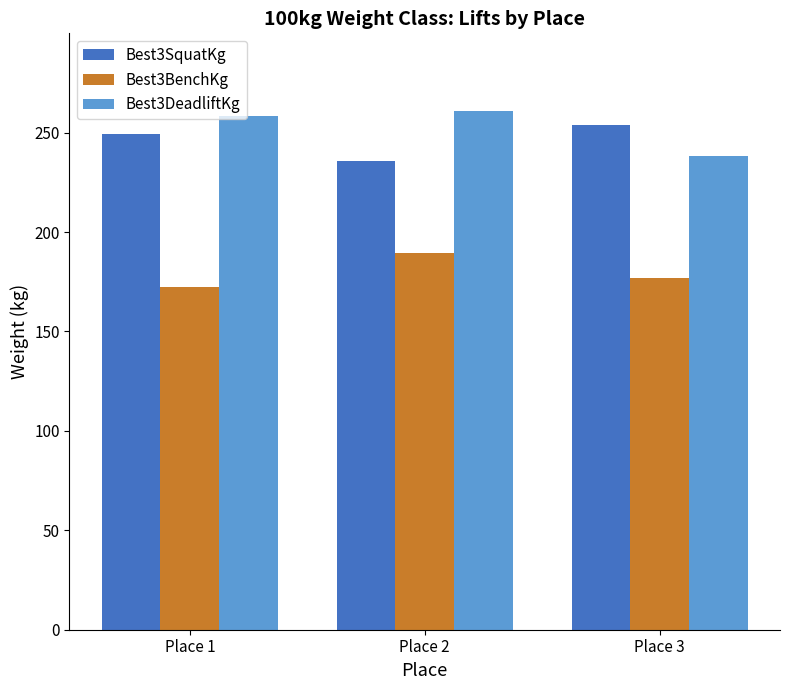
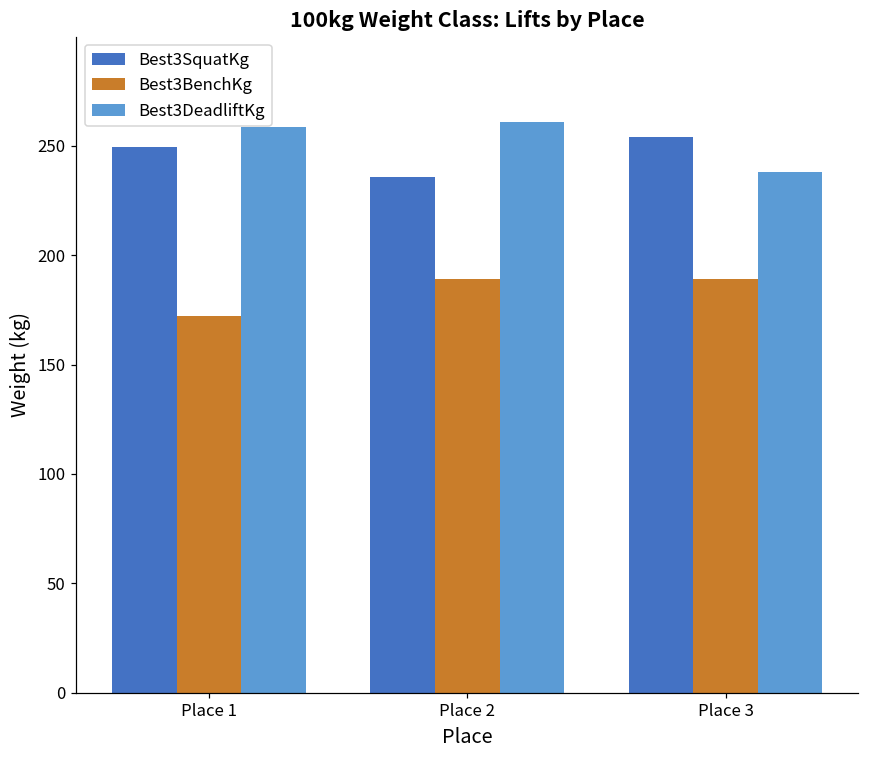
Best3BenchKg, Place 3: 177 -> 189
